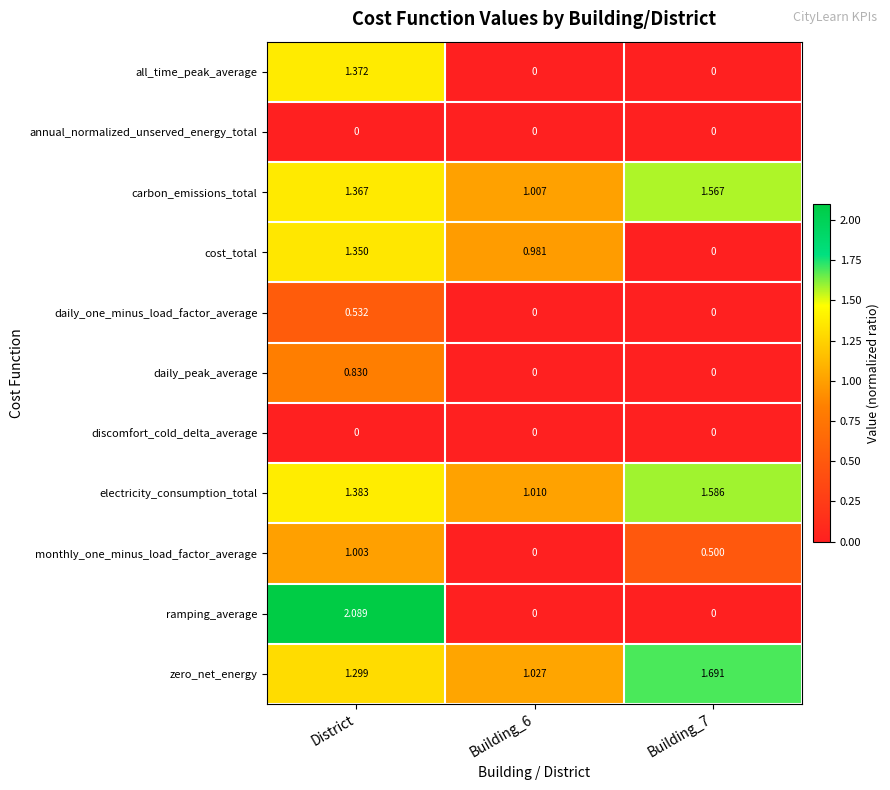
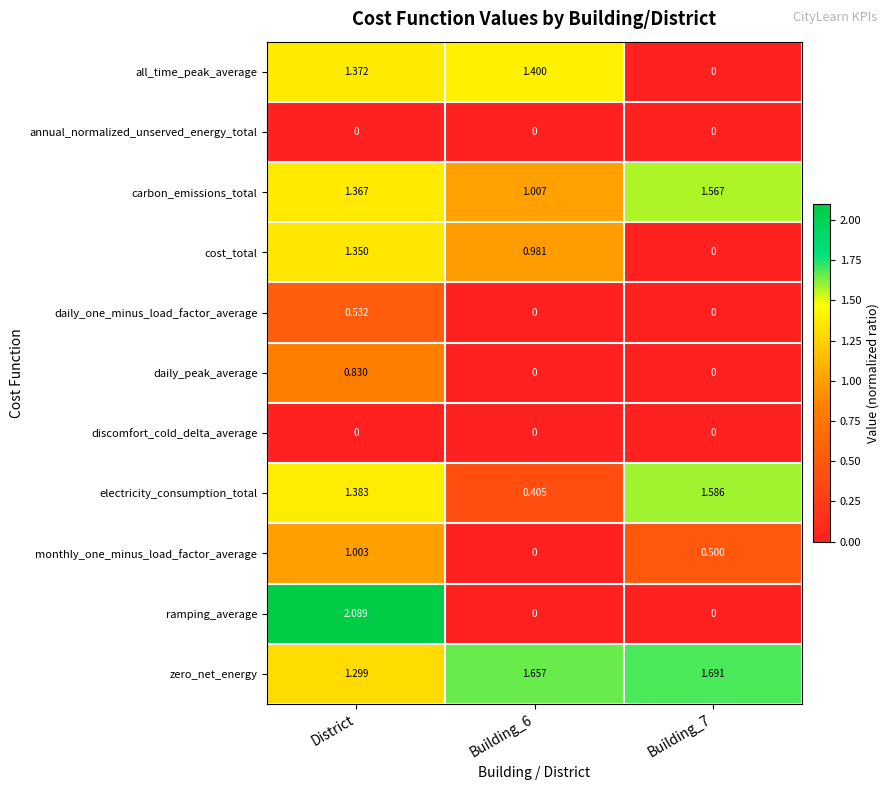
all_time_peak_average, Building_6: 0 -> 1.400
electricity_consumption_total, Building_6: 1.010 -> 0.405
zero_net_energy, Building_6: 1.027 -> 1.657
